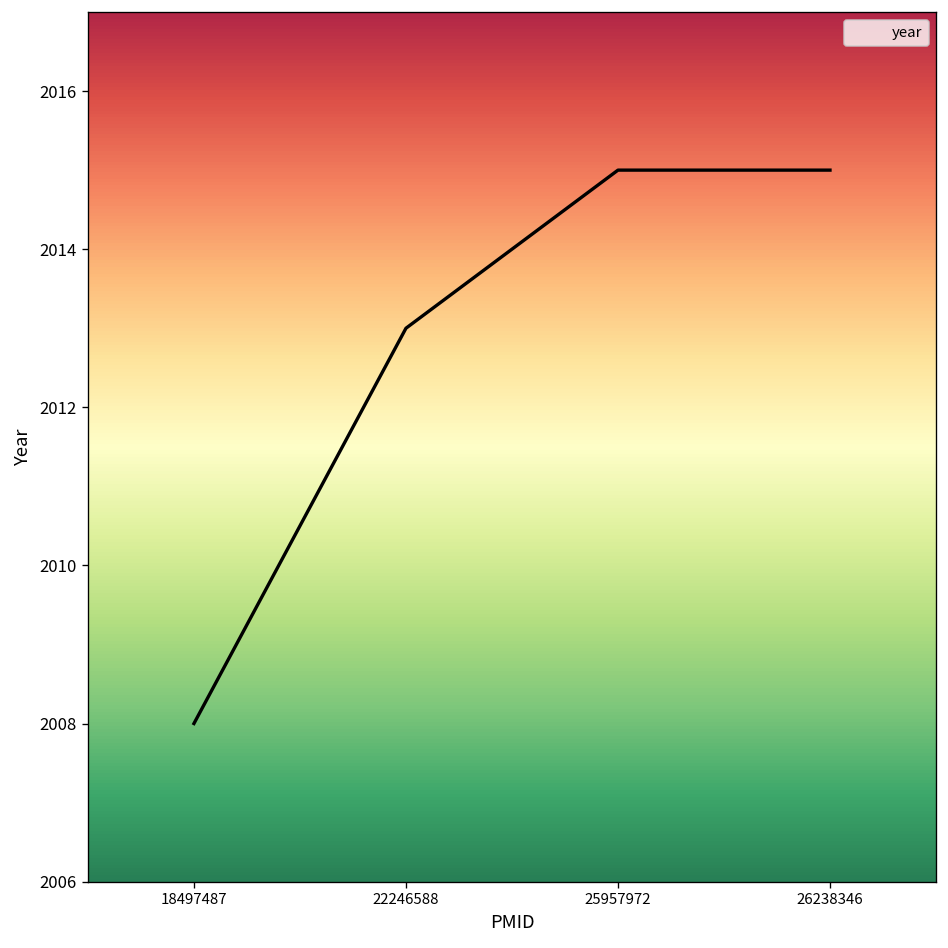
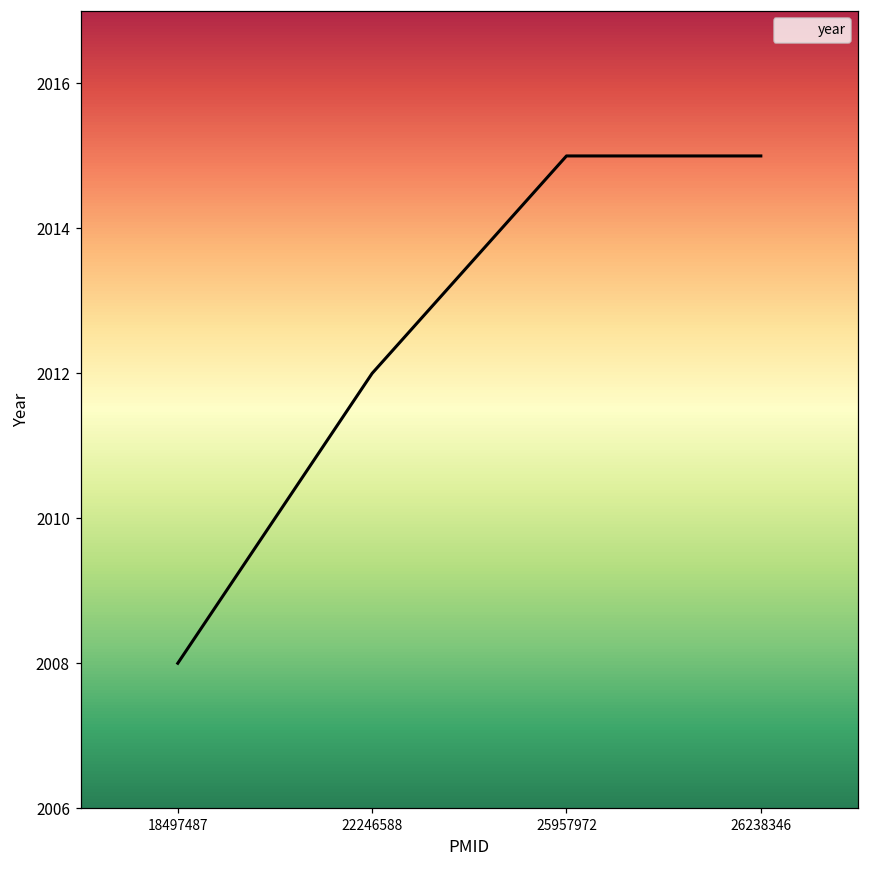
22246588: 2013 -> 2012
